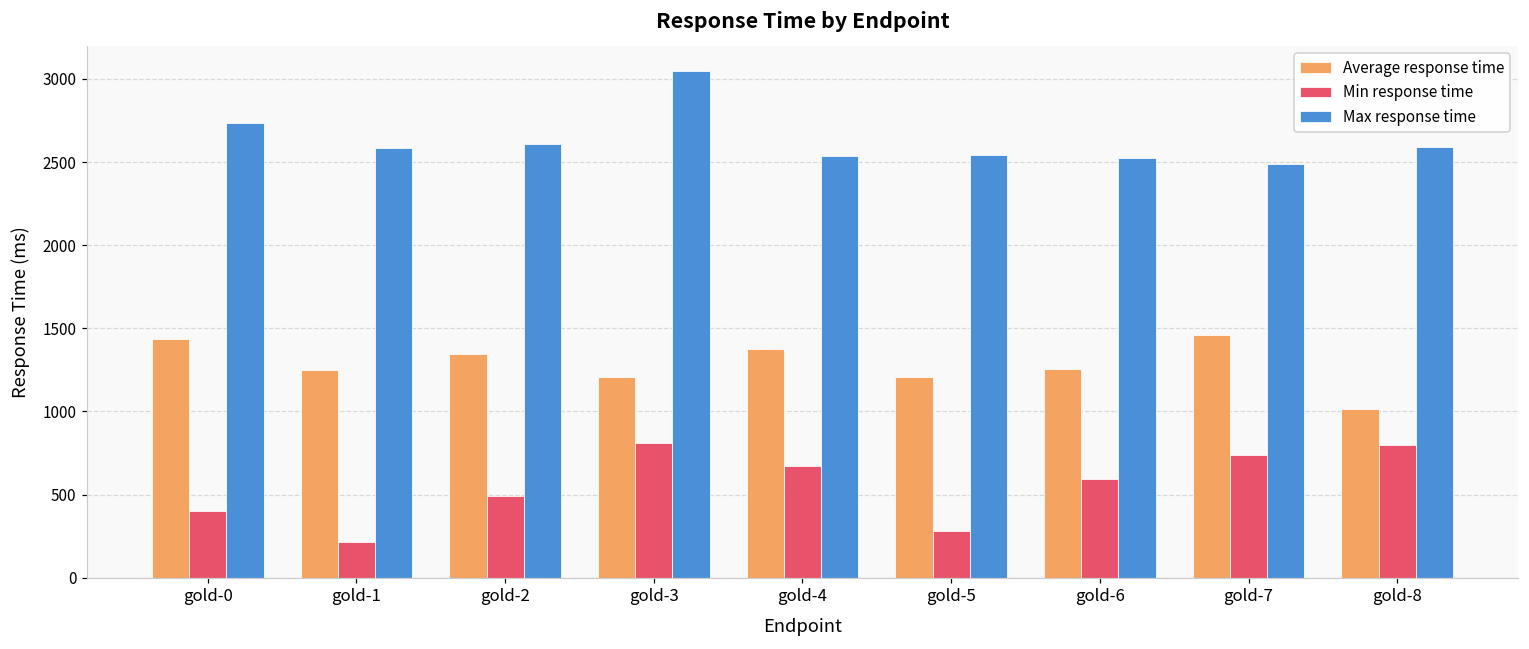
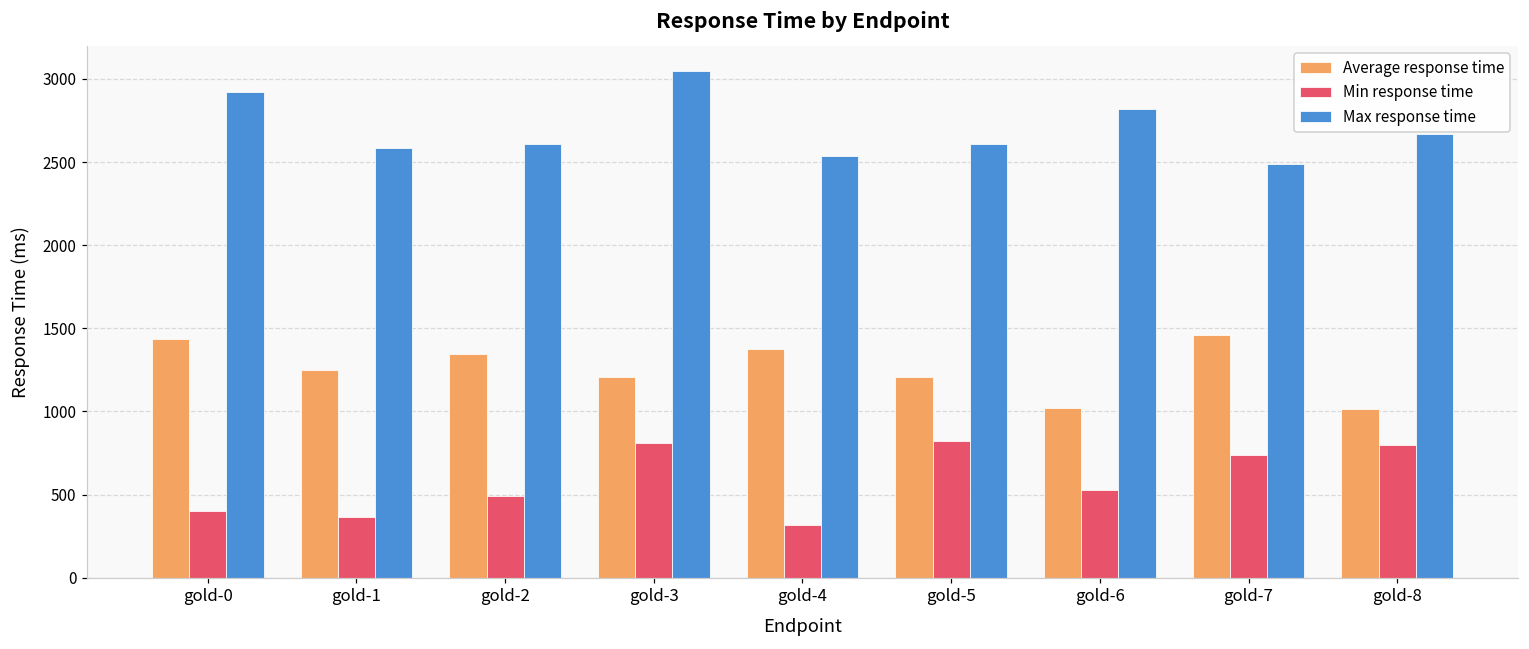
Max response time, gold-0: 2740 -> 2920
Min response time, gold-1: 210 -> 360
Min response time, gold-4: 670 -> 320
Min response time, gold-5: 280 -> 830
Max response time, gold-5: 2540 -> 2610
Average response time, gold-6: 1260 -> 1020
Min response time, gold-6: 590 -> 530
Max response time, gold-6: 2530 -> 2820
Max response time, gold-8: 2590 -> 2670
